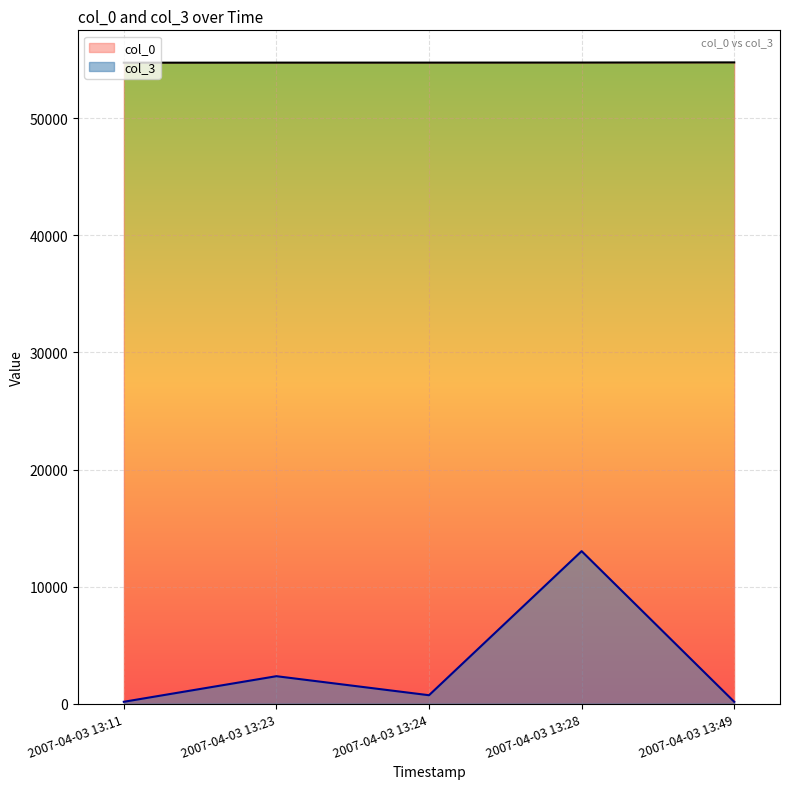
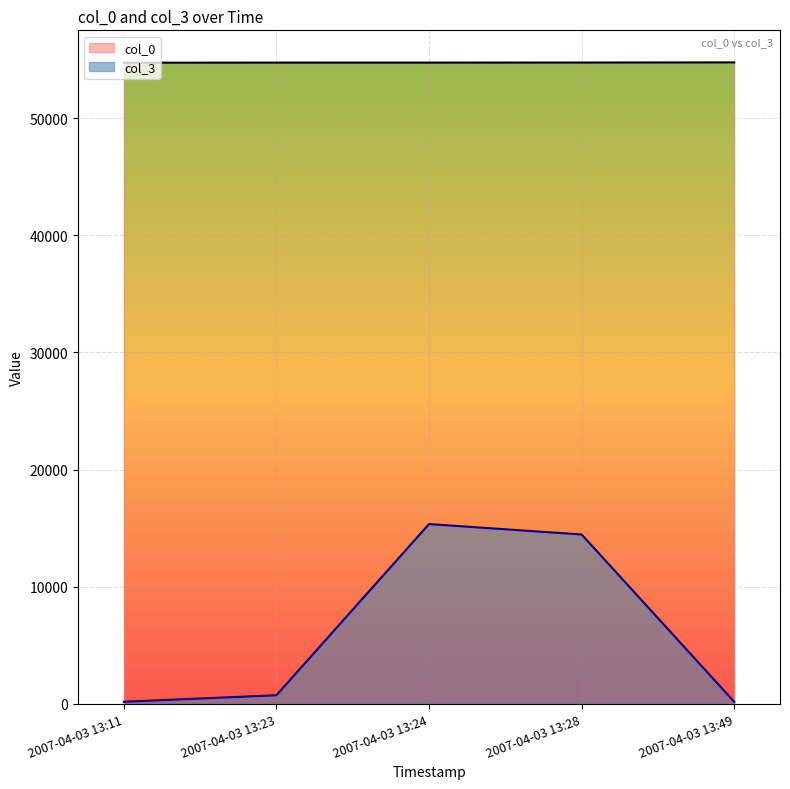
col_3, 2007-04-03 13:23: 2400 -> 700
col_3, 2007-04-03 13:24: 700 -> 15300
col_3, 2007-04-03 13:28: 13000 -> 14500
